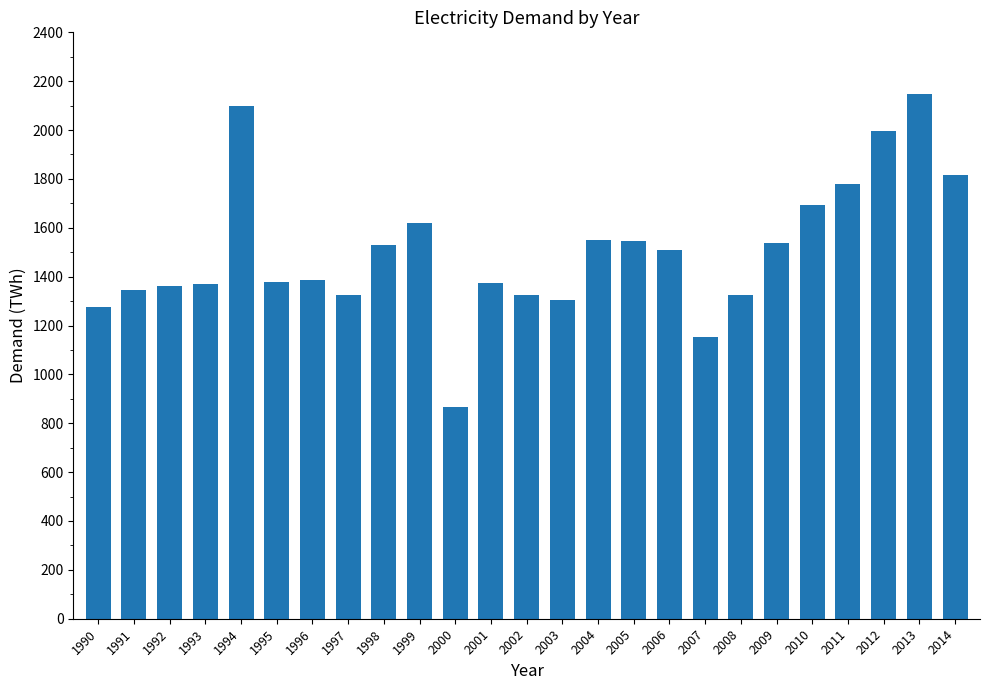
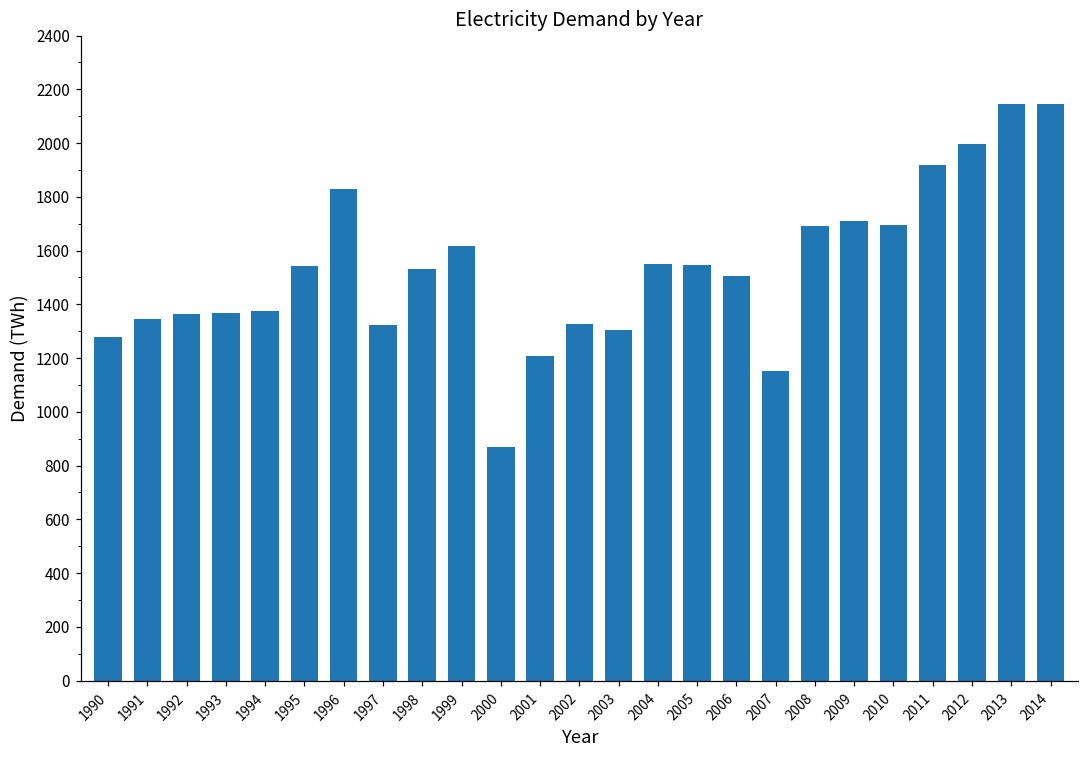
1994: 2100 -> 1370
1995: 1380 -> 1540
1996: 1390 -> 1830
2001: 1370 -> 1210
2008: 1320 -> 1690
2009: 1540 -> 1710
2011: 1780 -> 1920
2014: 1820 -> 2140
